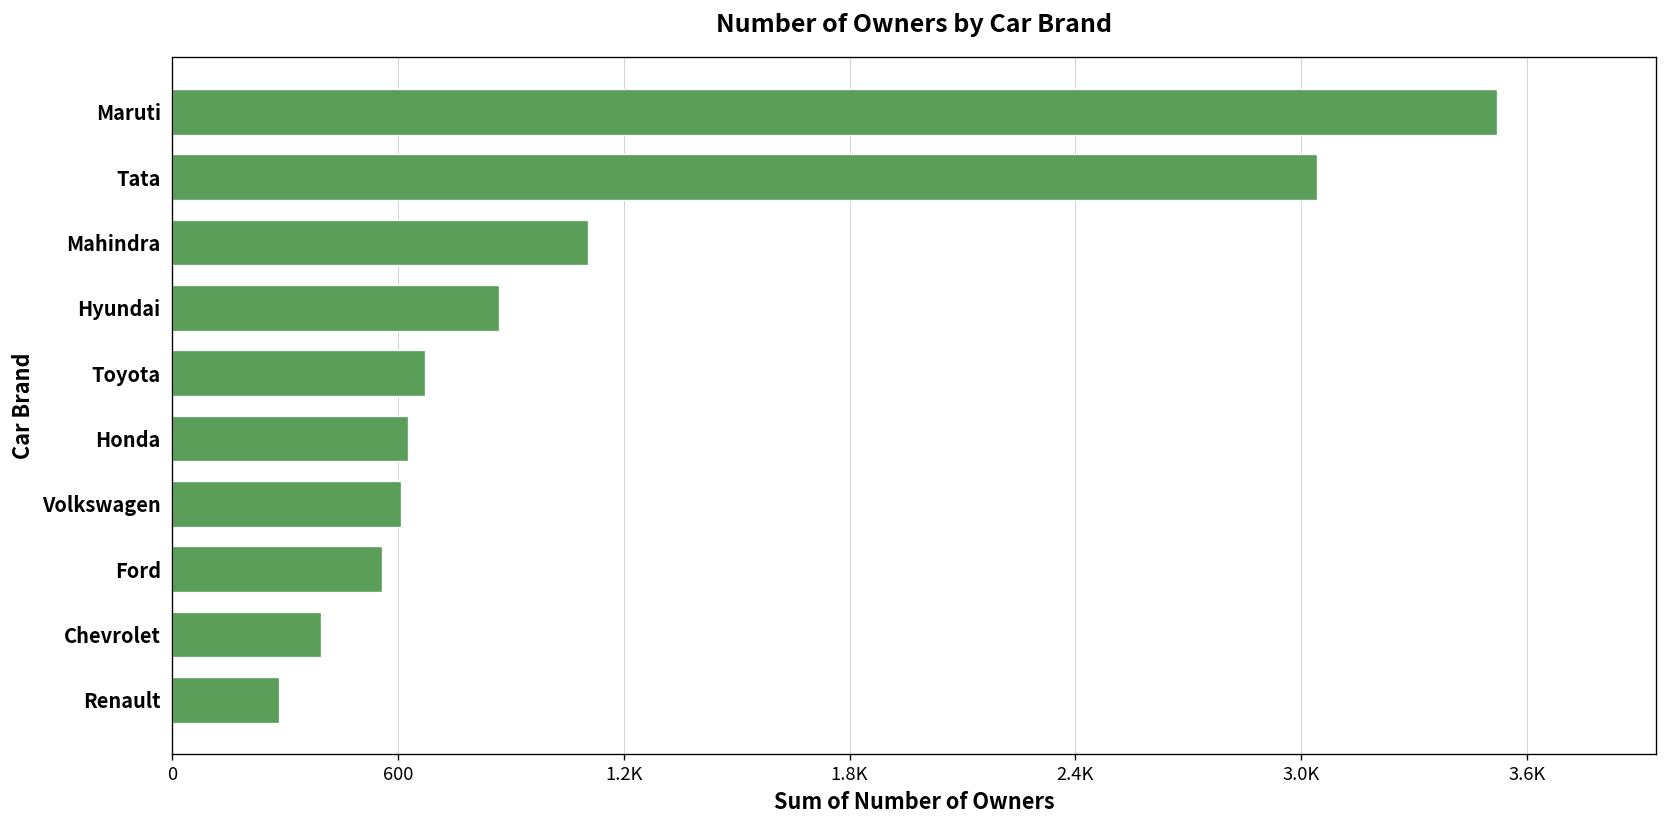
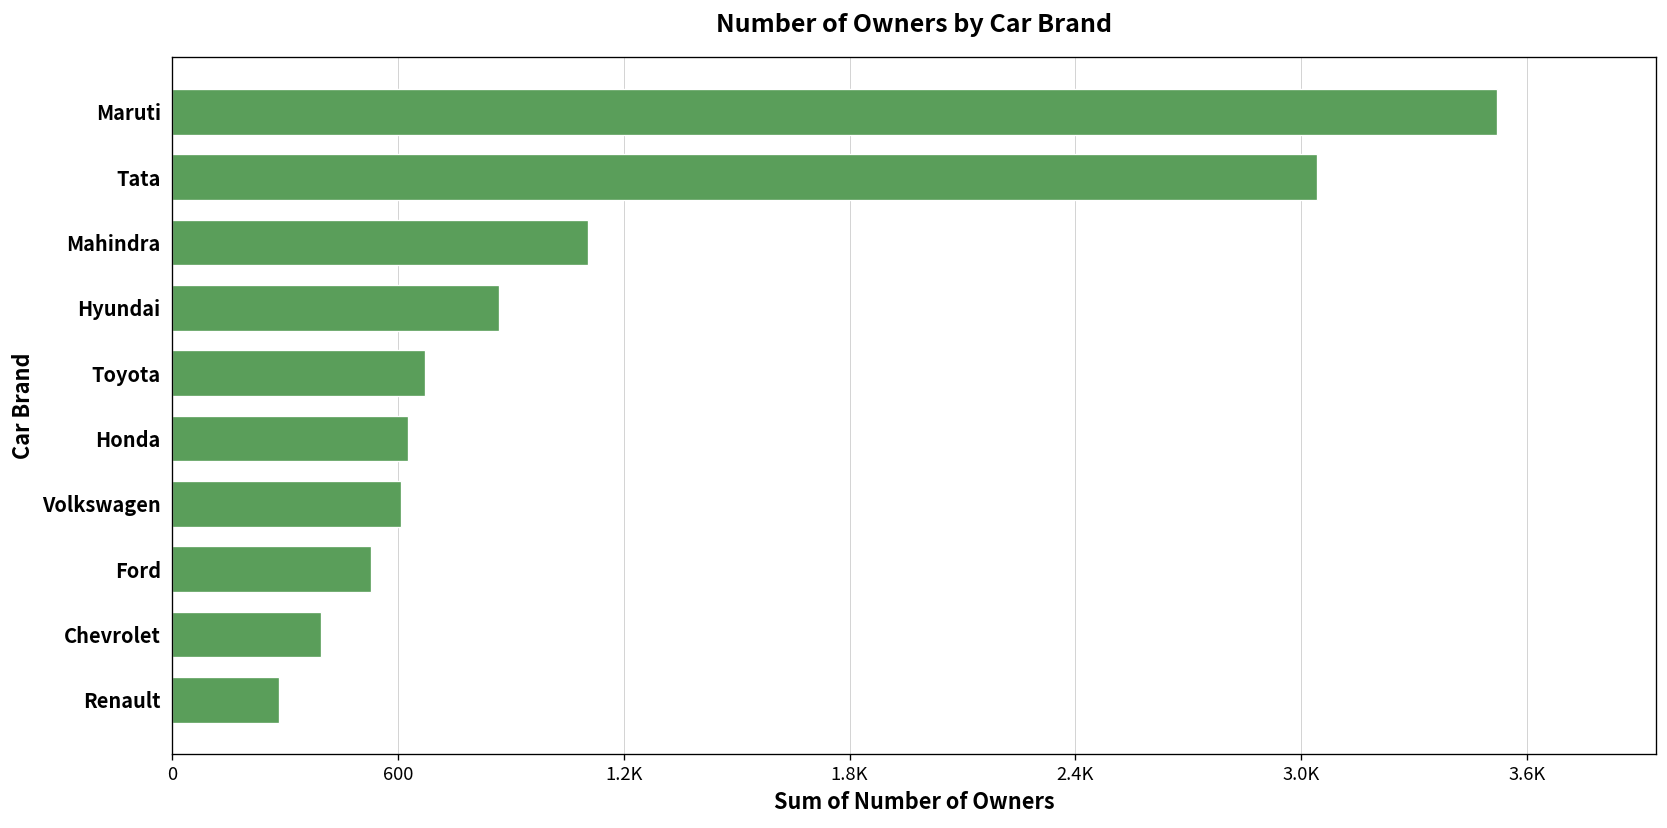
Ford: 560 -> 530
